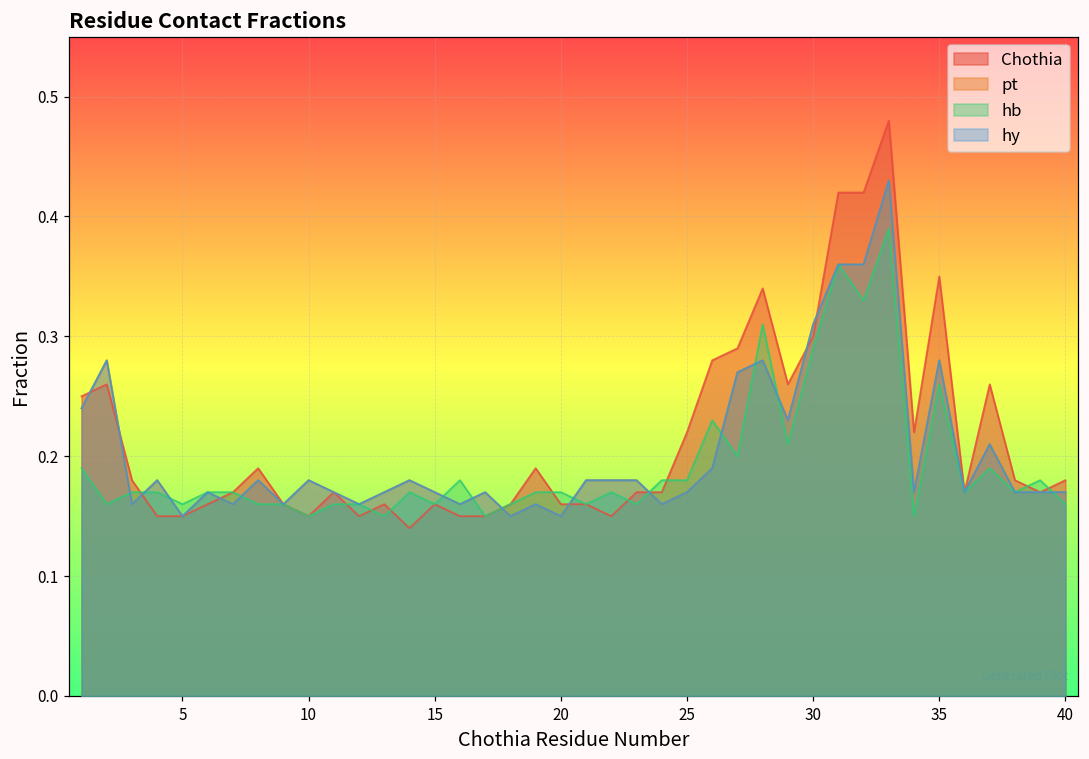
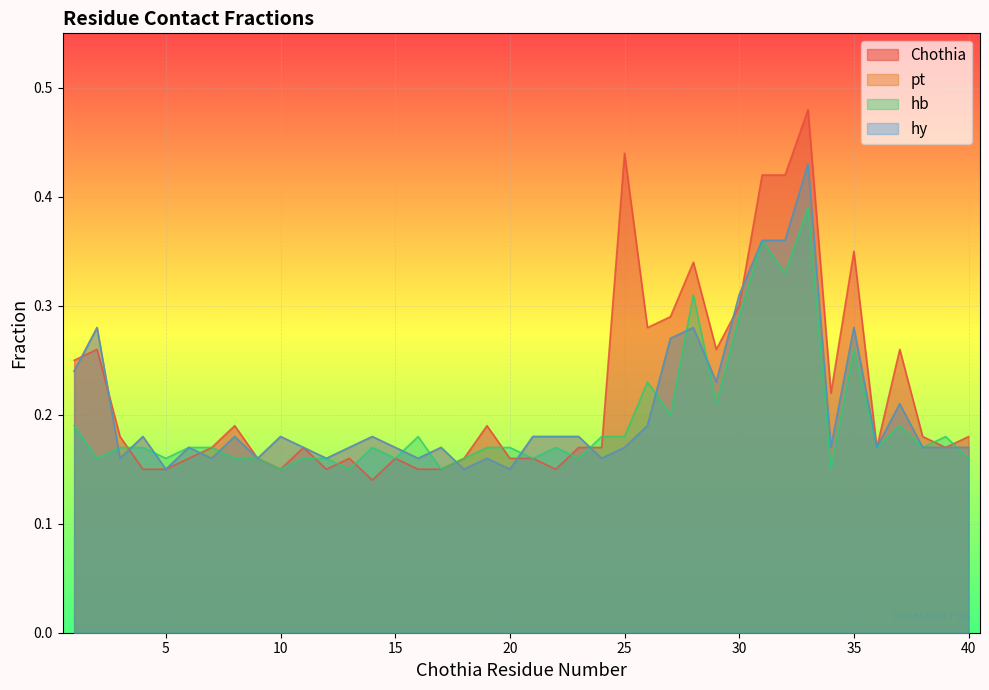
Chothia, 25: 0.22 -> 0.44
